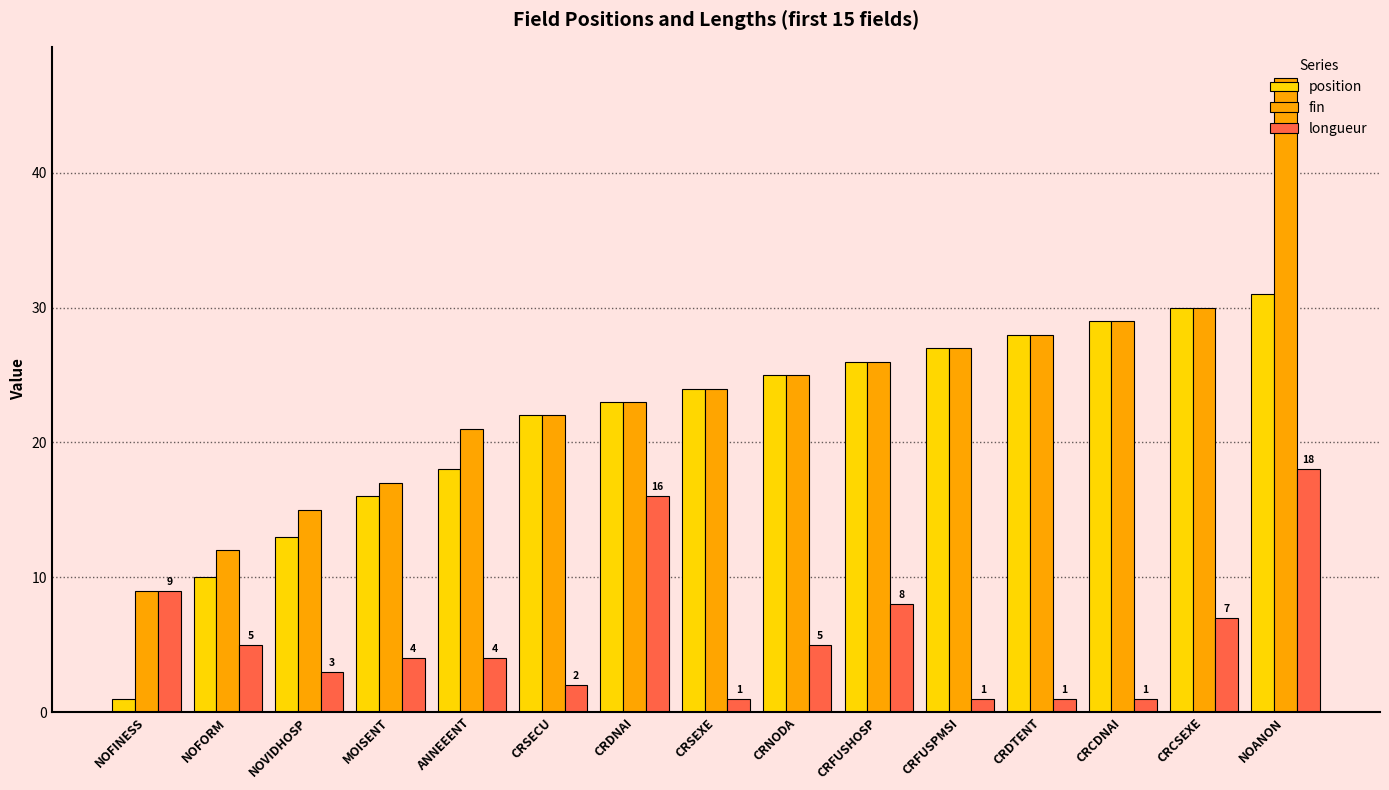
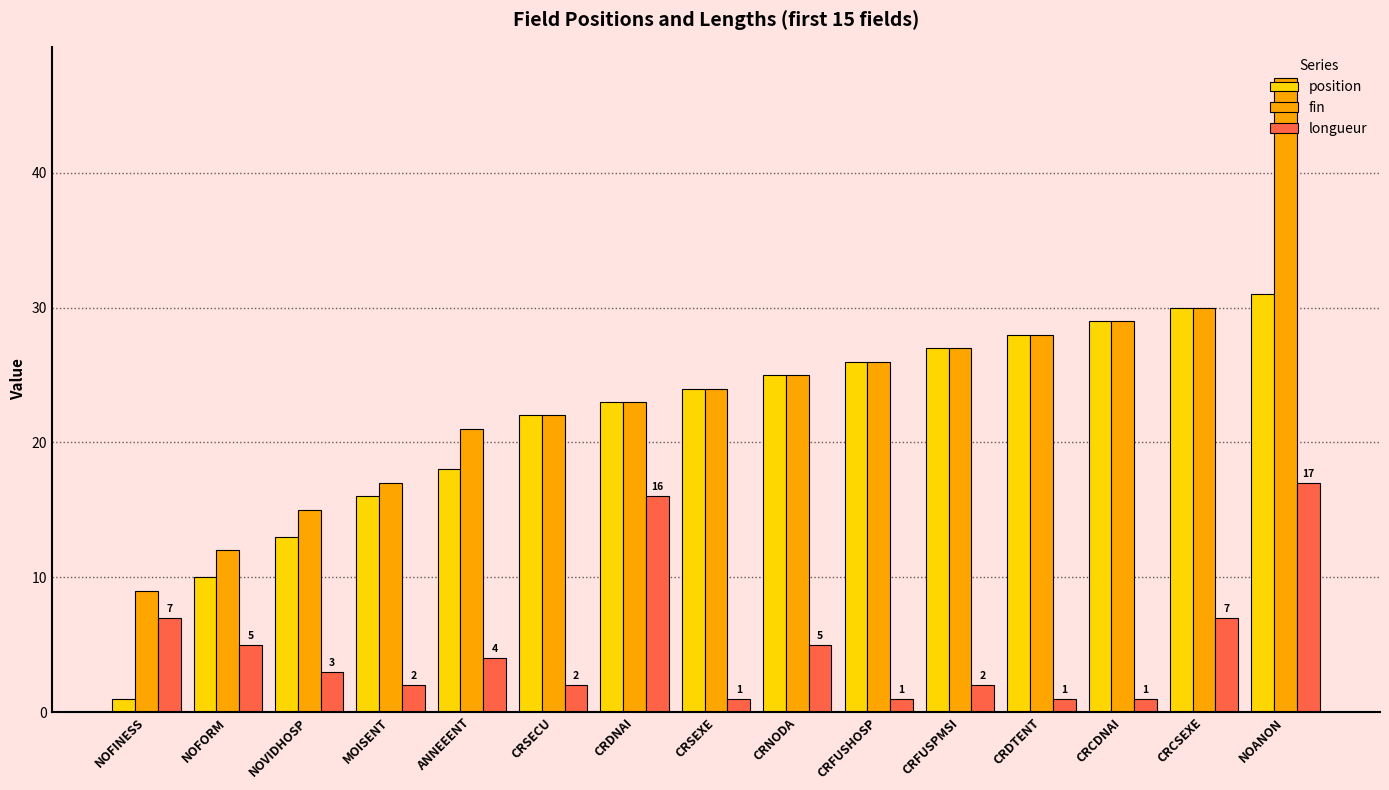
longueur, NOFINESS: 9 -> 7
longueur, MOISENT: 4 -> 2
longueur, CRFUSHOSP: 8 -> 1
longueur, CRFUSPMSI: 1 -> 2
longueur, NOANON: 18 -> 17
